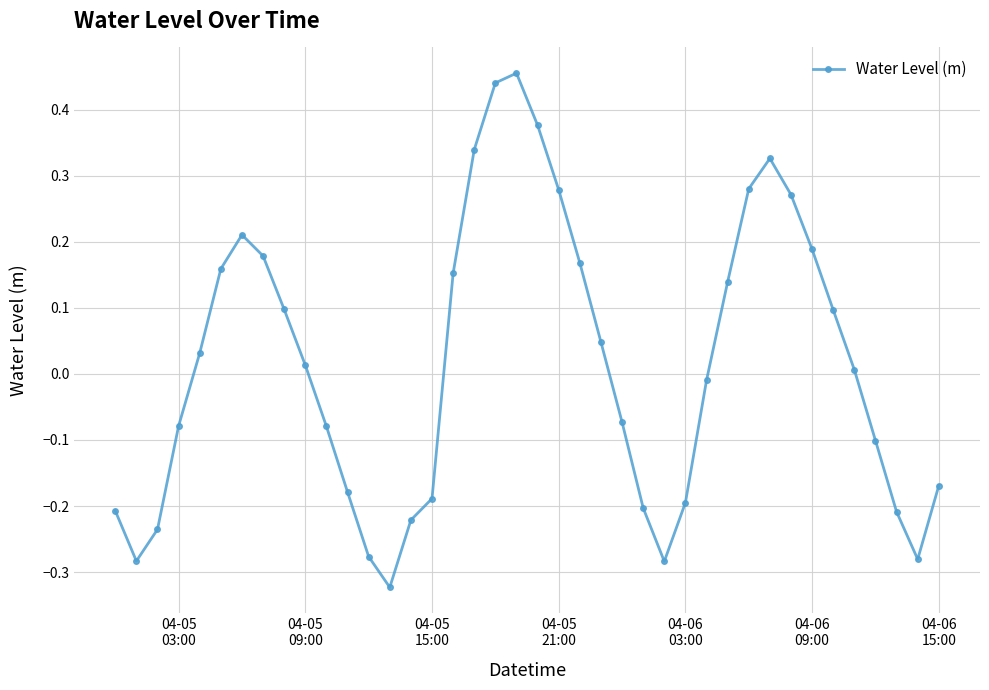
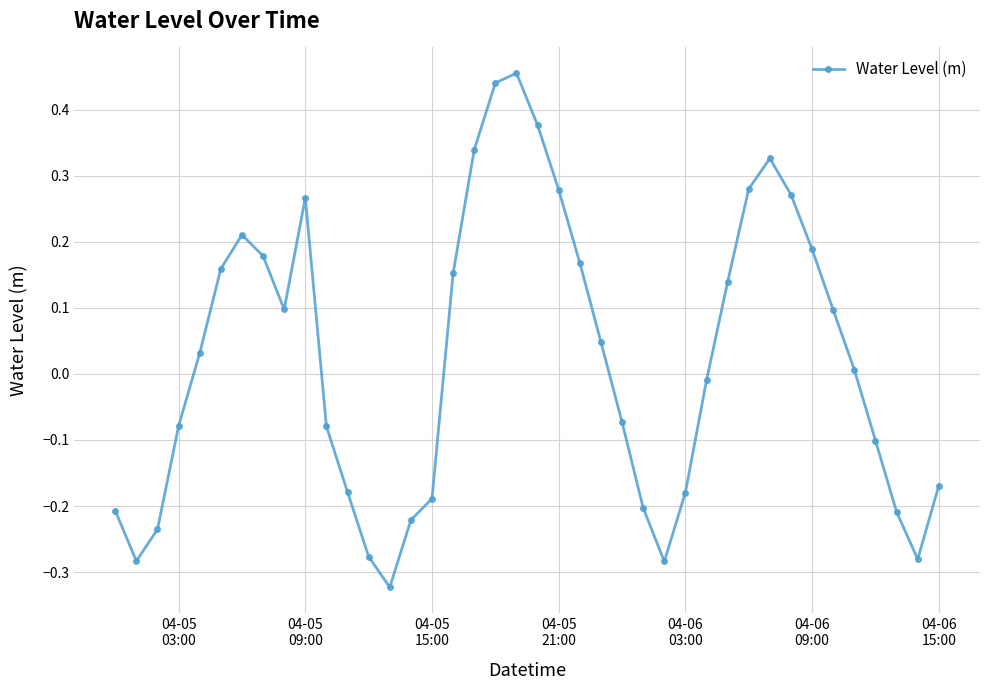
04-05 09:00: 0.01 -> 0.27
04-06 03:00: -0.19 -> -0.18
